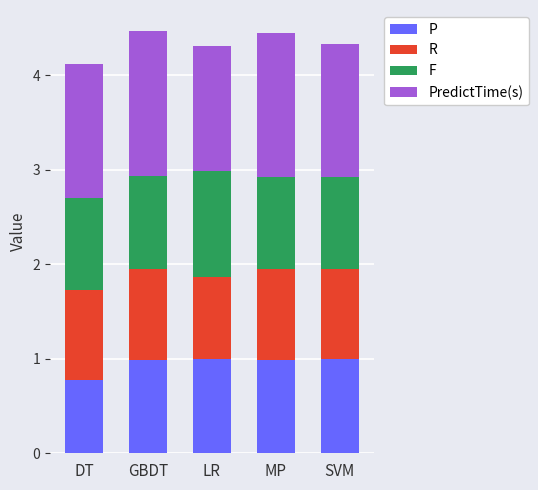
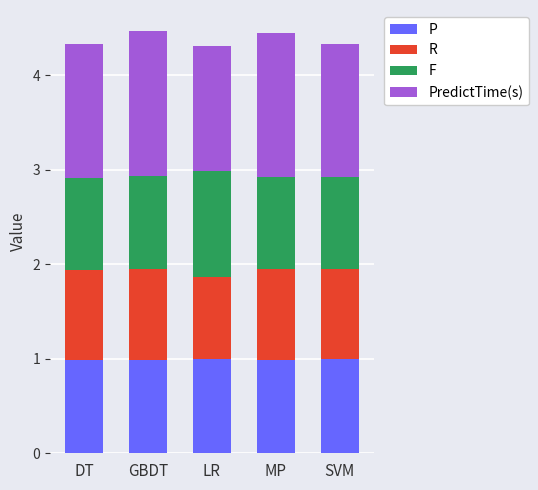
P, DT: 0.8 -> 1.0
